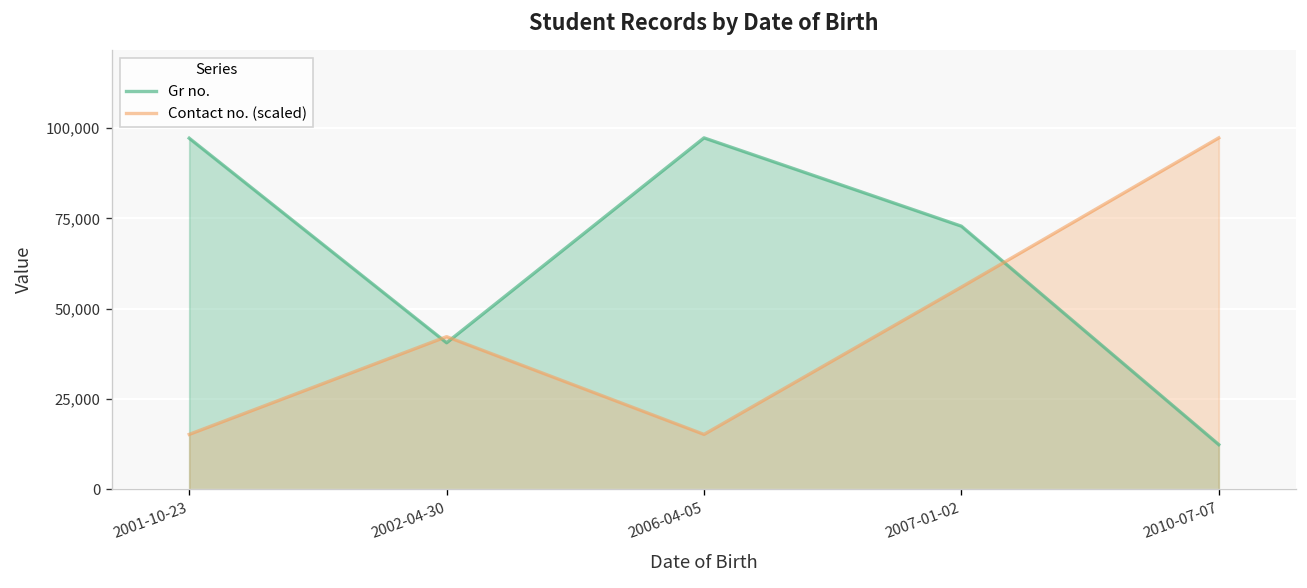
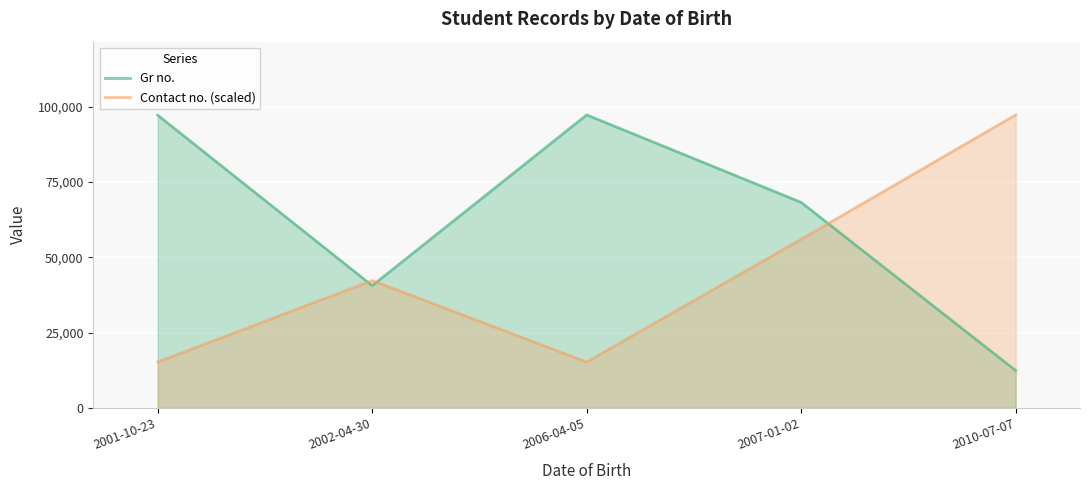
Gr no., 2007-01-02: 73,000 -> 68,000
